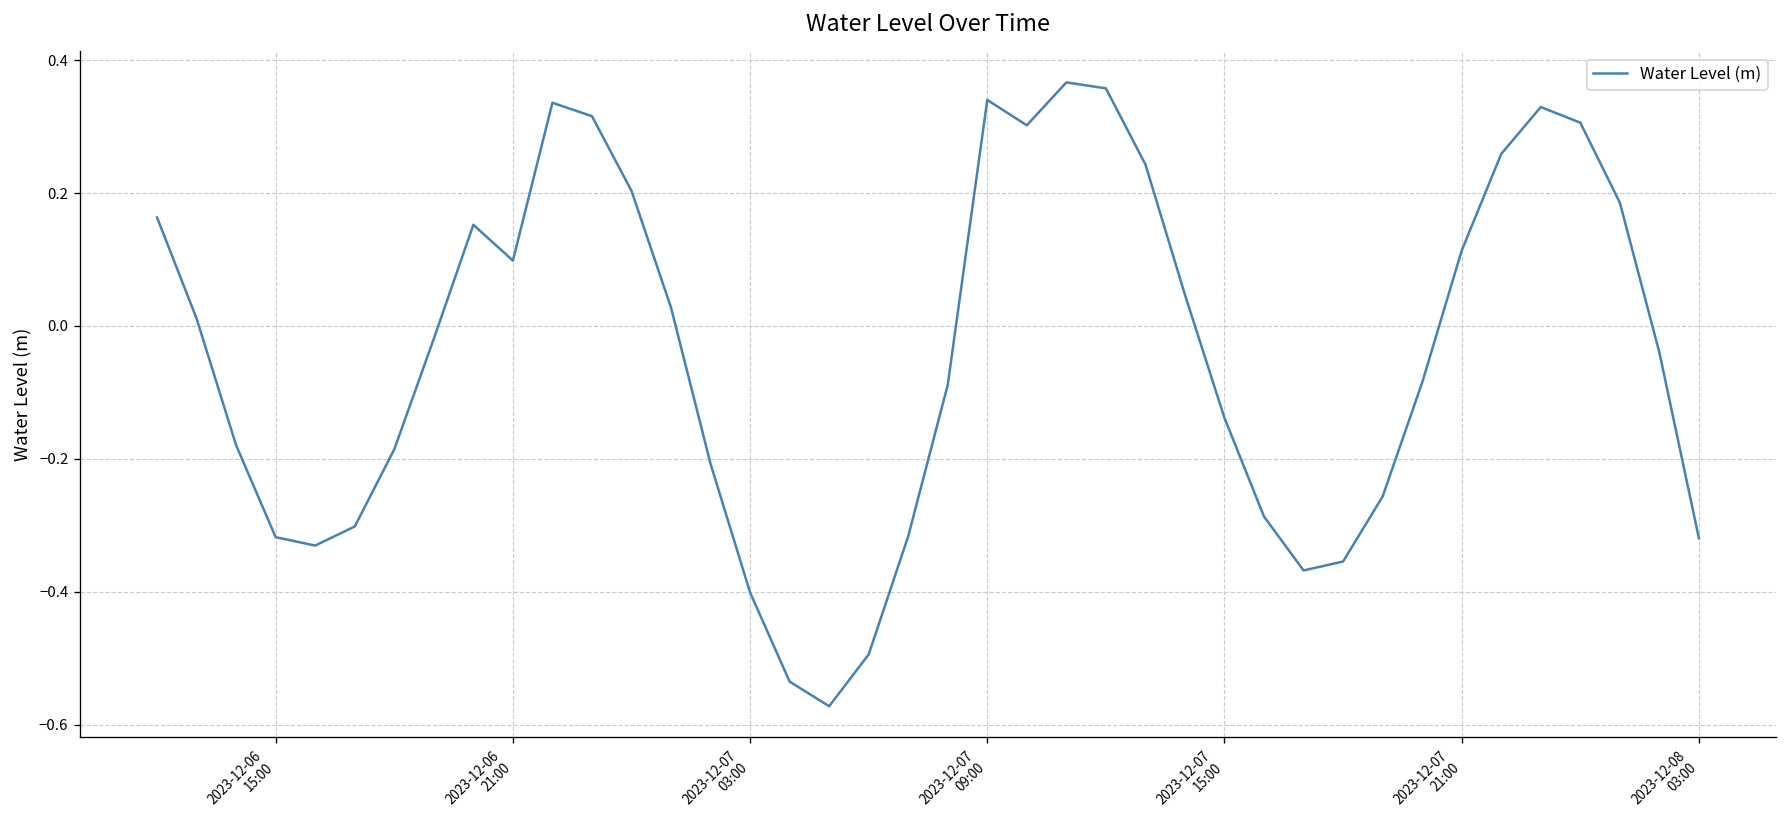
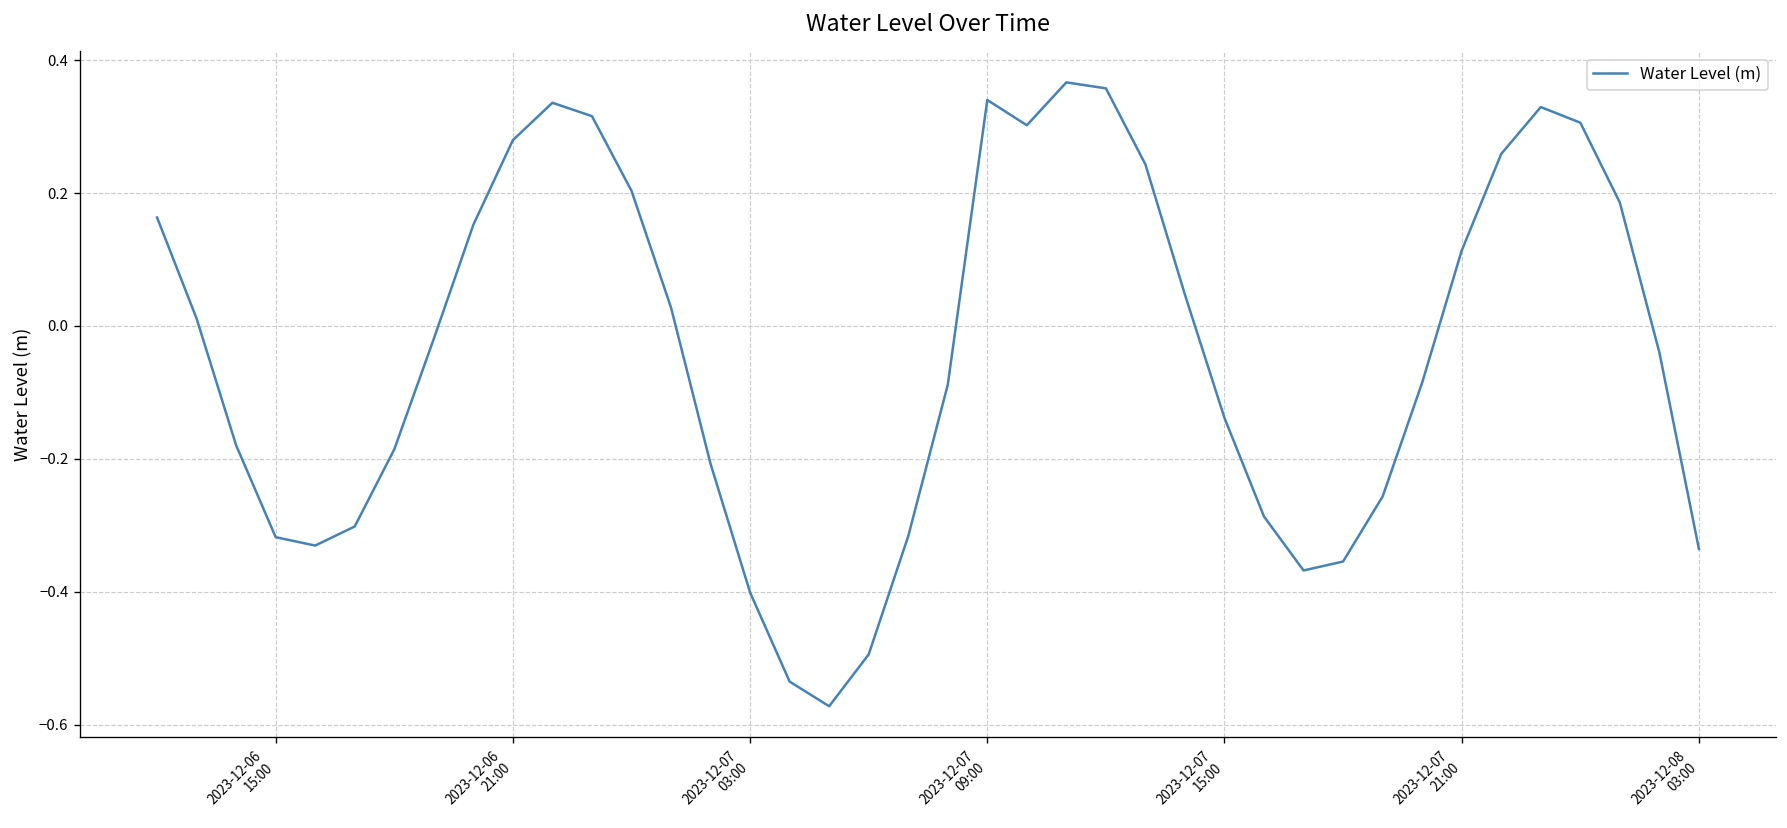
2023-12-06 21:00: 0.10 -> 0.28
2023-12-08 03:00: -0.32 -> -0.34
